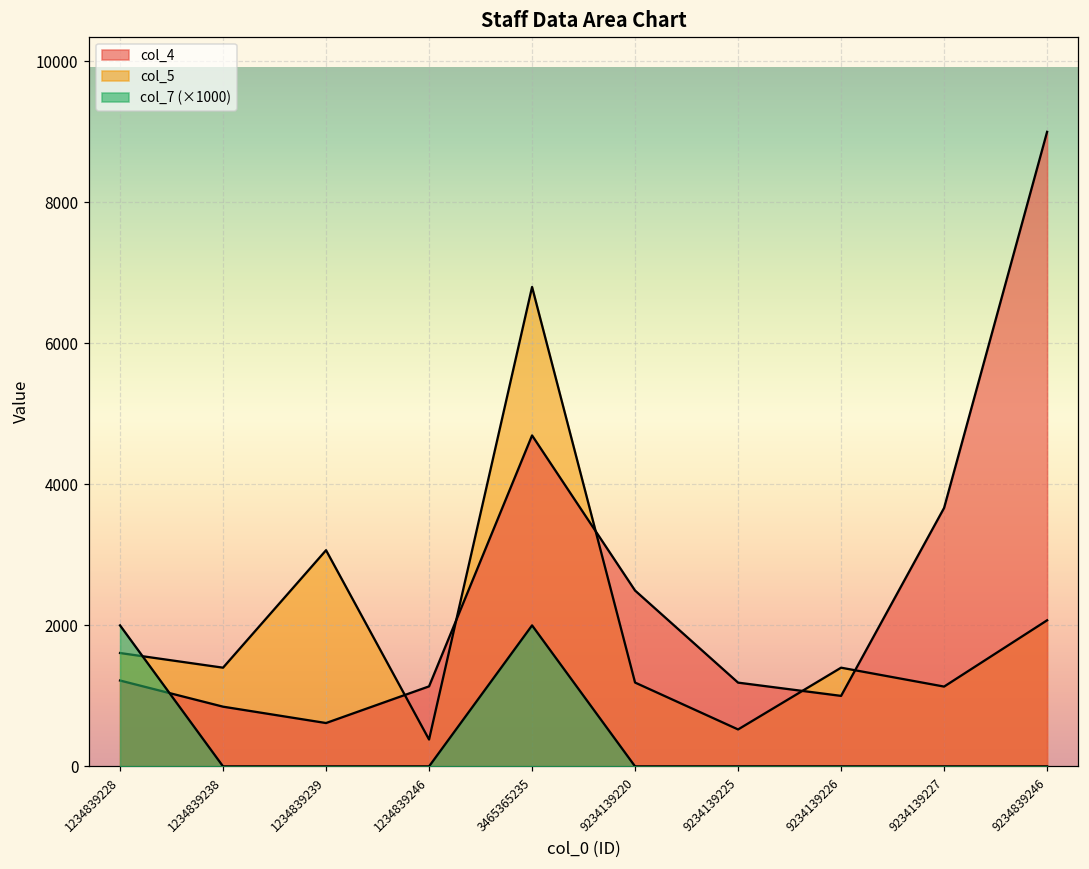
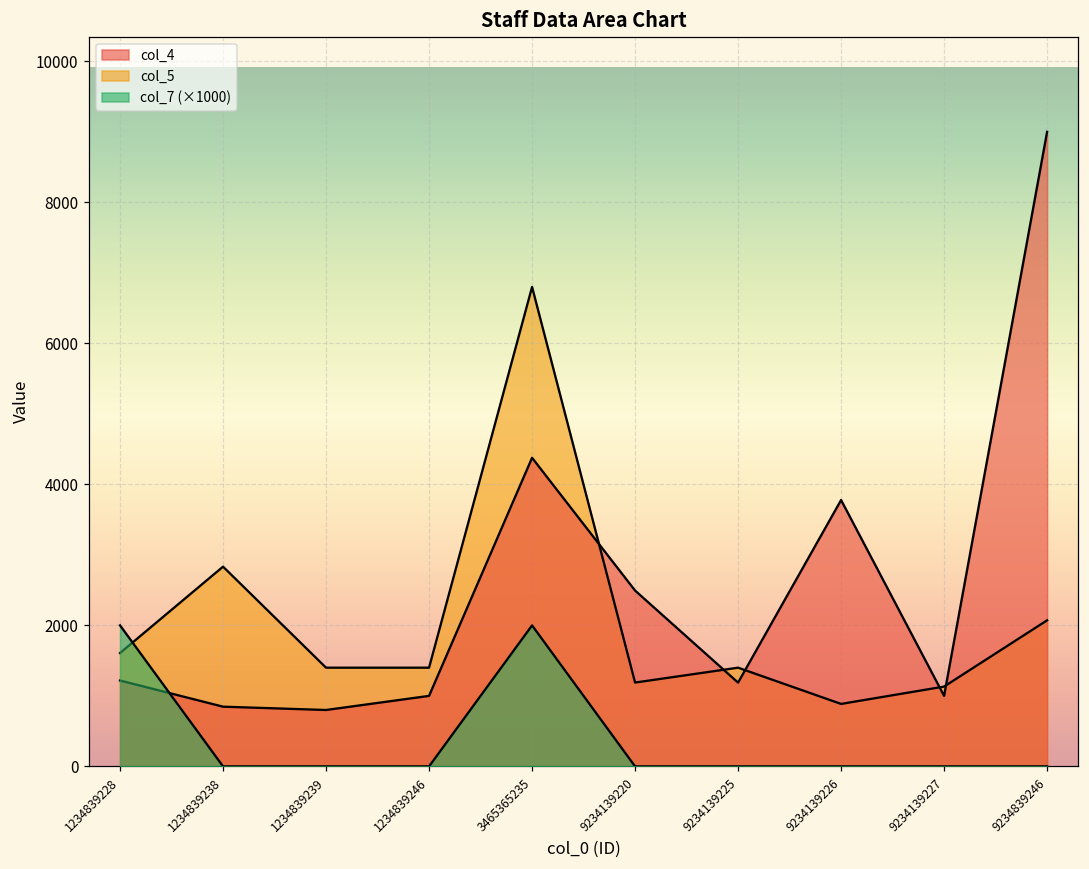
col_5, 1234839238: 1400 -> 2800
col_4, 1234839239: 600 -> 800
col_5, 1234839239: 3100 -> 1400
col_4, 1234839246: 1100 -> 1000
col_5, 1234839246: 400 -> 1400
col_4, 3465365235: 4700 -> 4400
col_5, 9234139225: 500 -> 1400
col_4, 9234139226: 1000 -> 3800
col_5, 9234139226: 1400 -> 900
col_4, 9234139227: 3700 -> 1000
